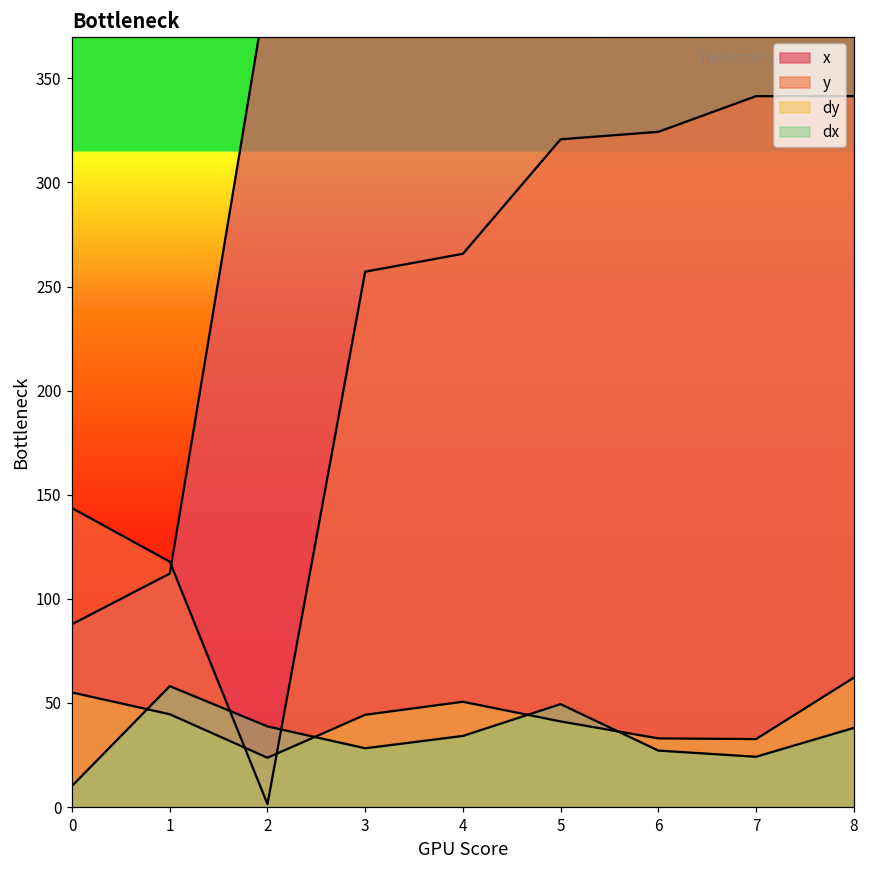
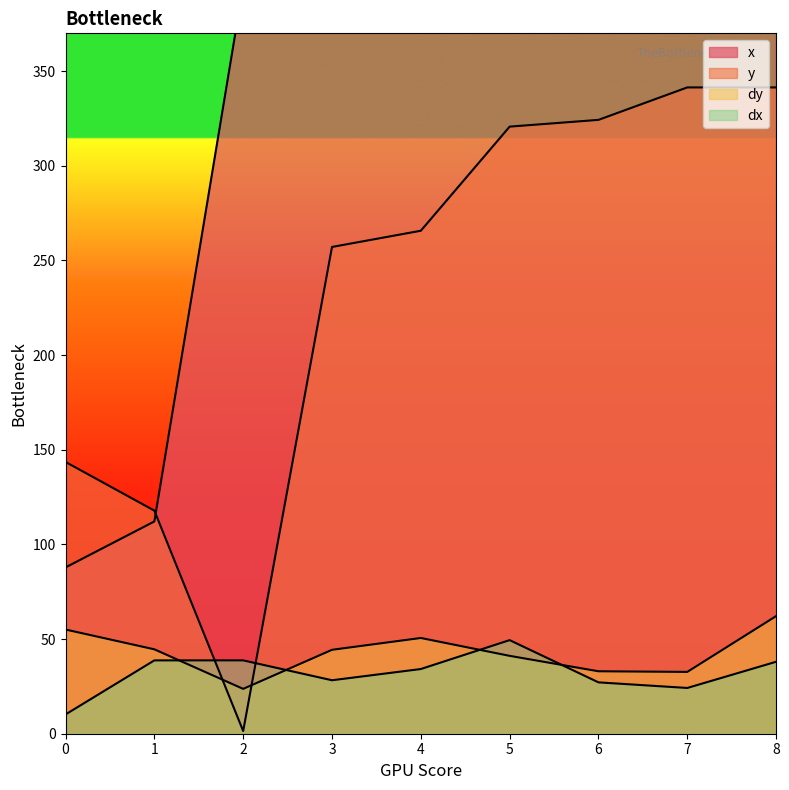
dx, 1: 58 -> 39
